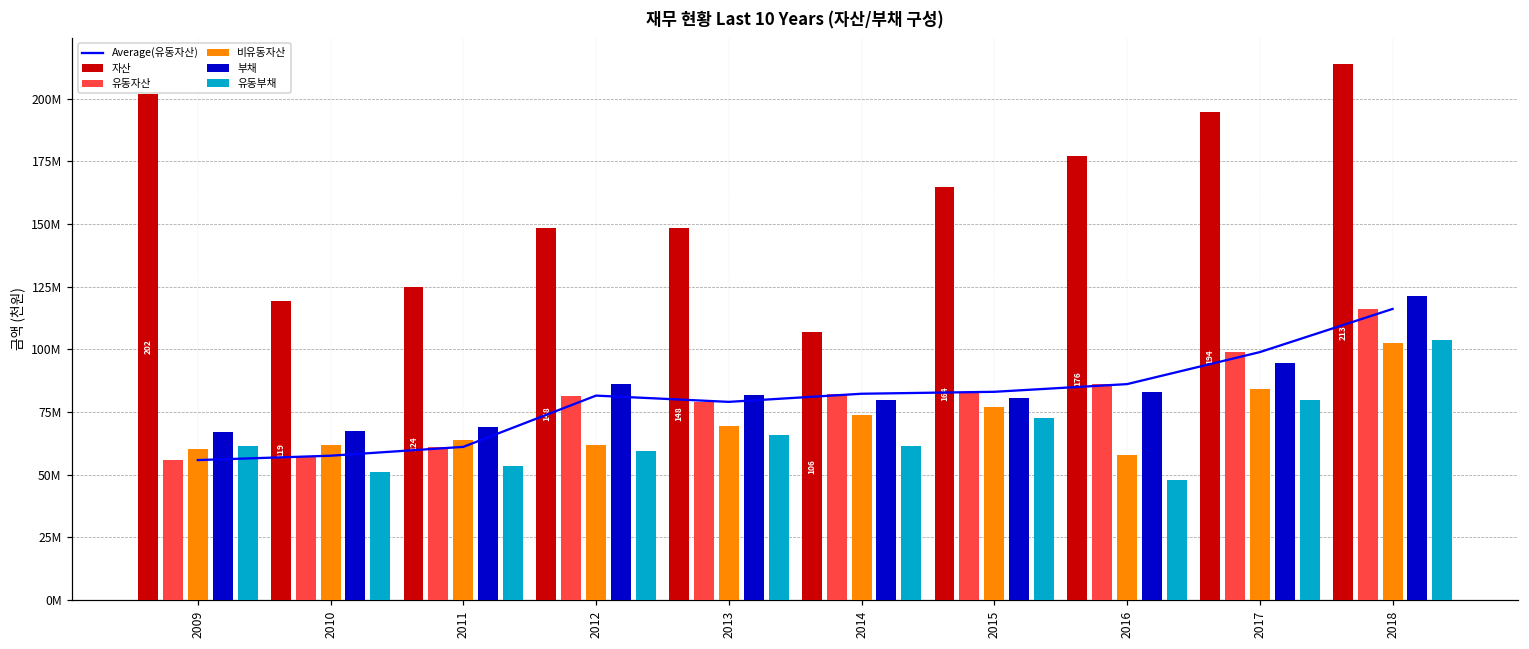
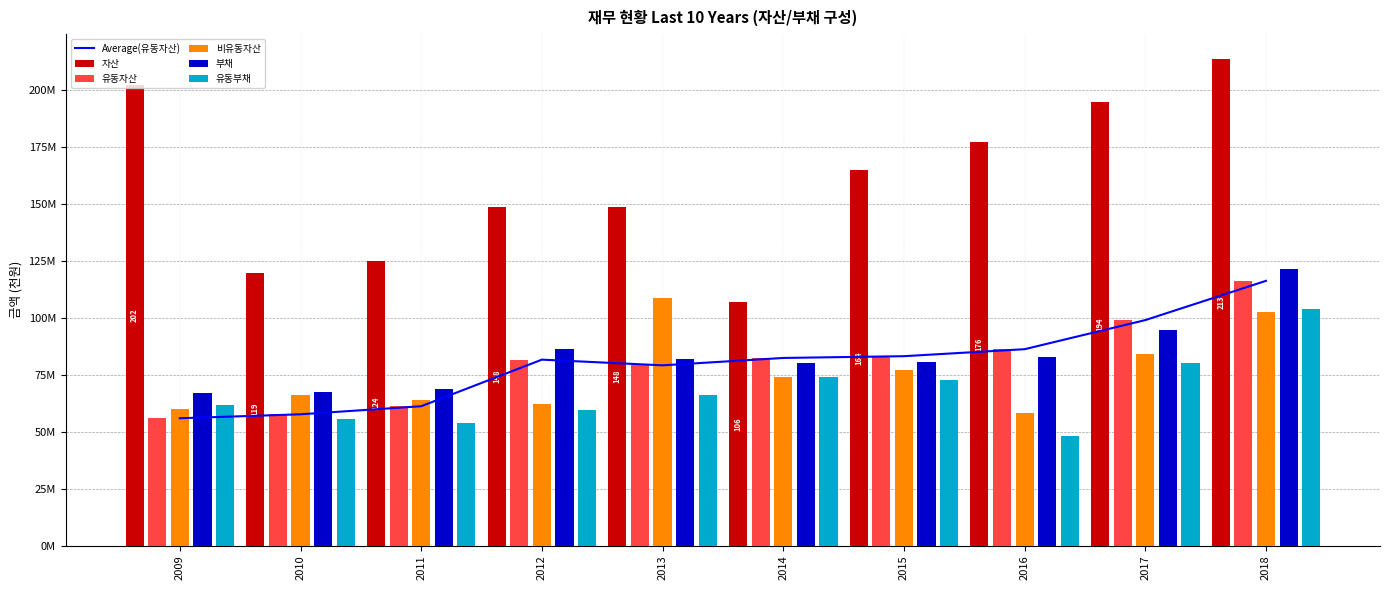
비유동자산, 2010: 62000000 -> 66000000
유동부채, 2010: 51000000 -> 56000000
비유동자산, 2013: 69000000 -> 109000000
유동부채, 2014: 62000000 -> 74000000
